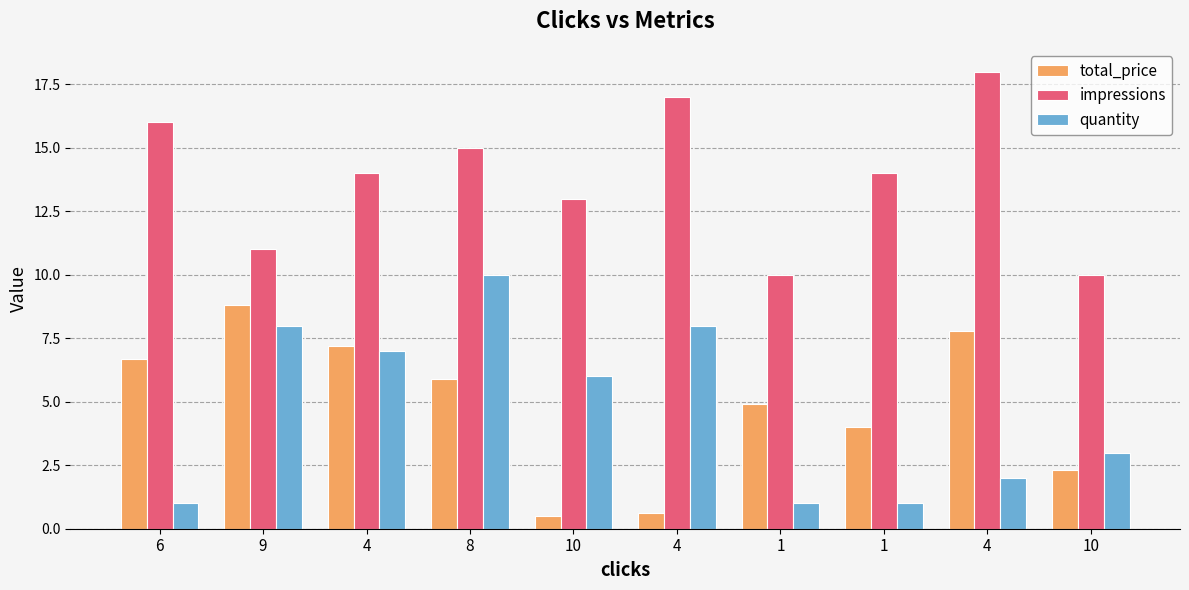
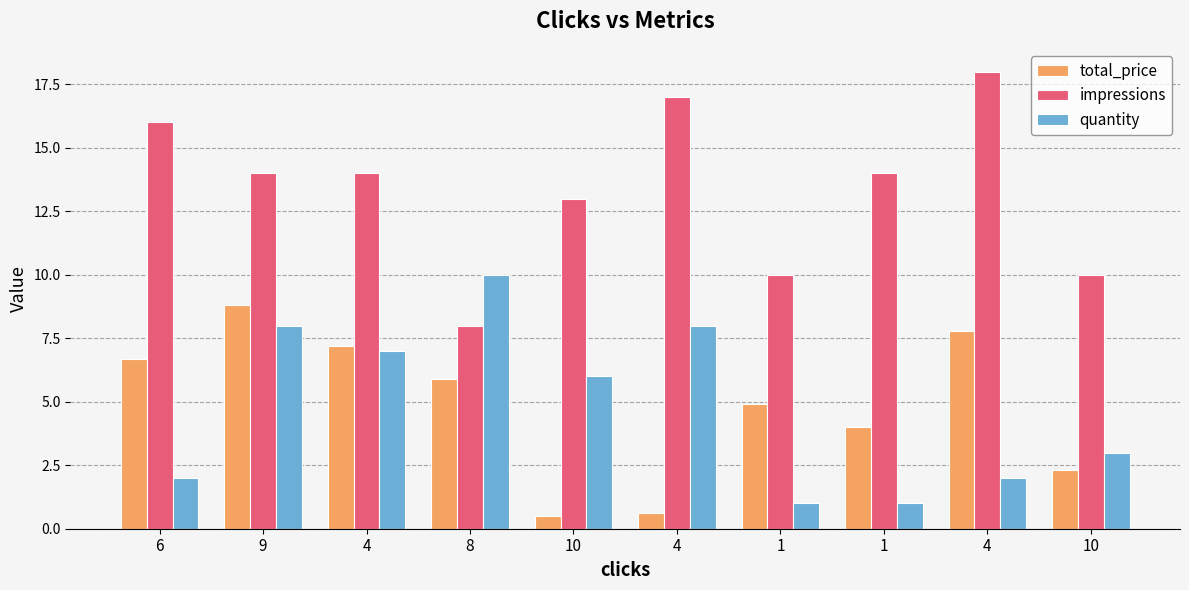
quantity, 6: 1 -> 2
impressions, 9: 11 -> 14
impressions, 8: 15 -> 8
